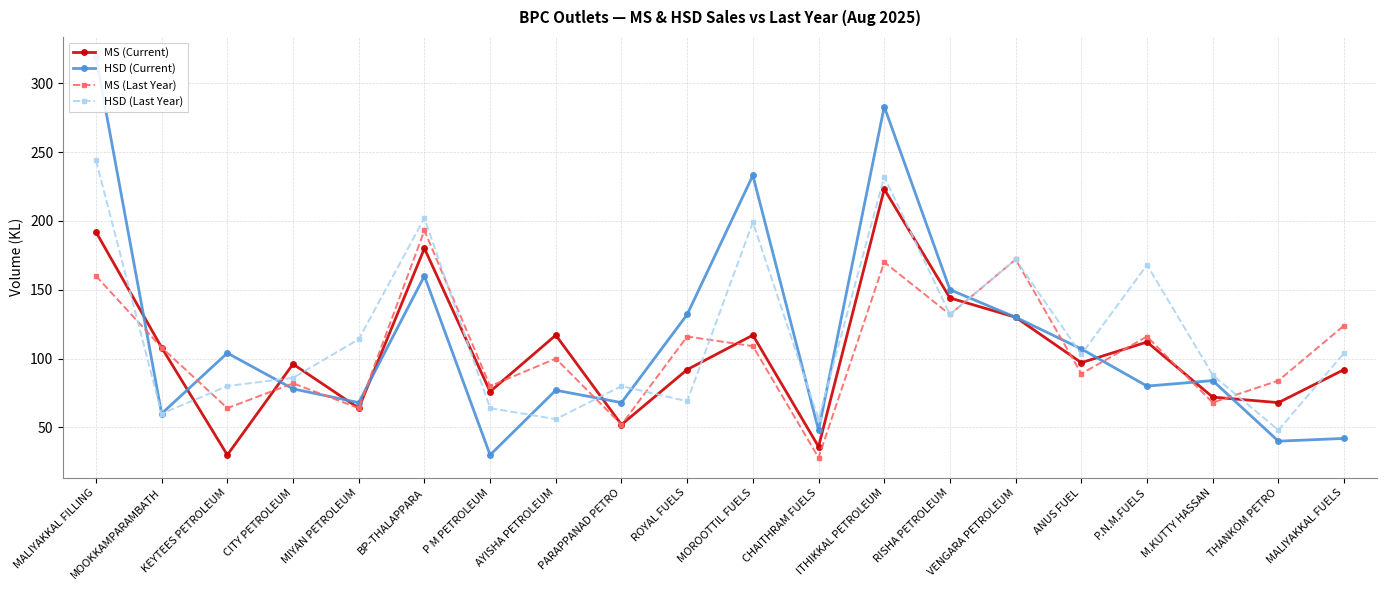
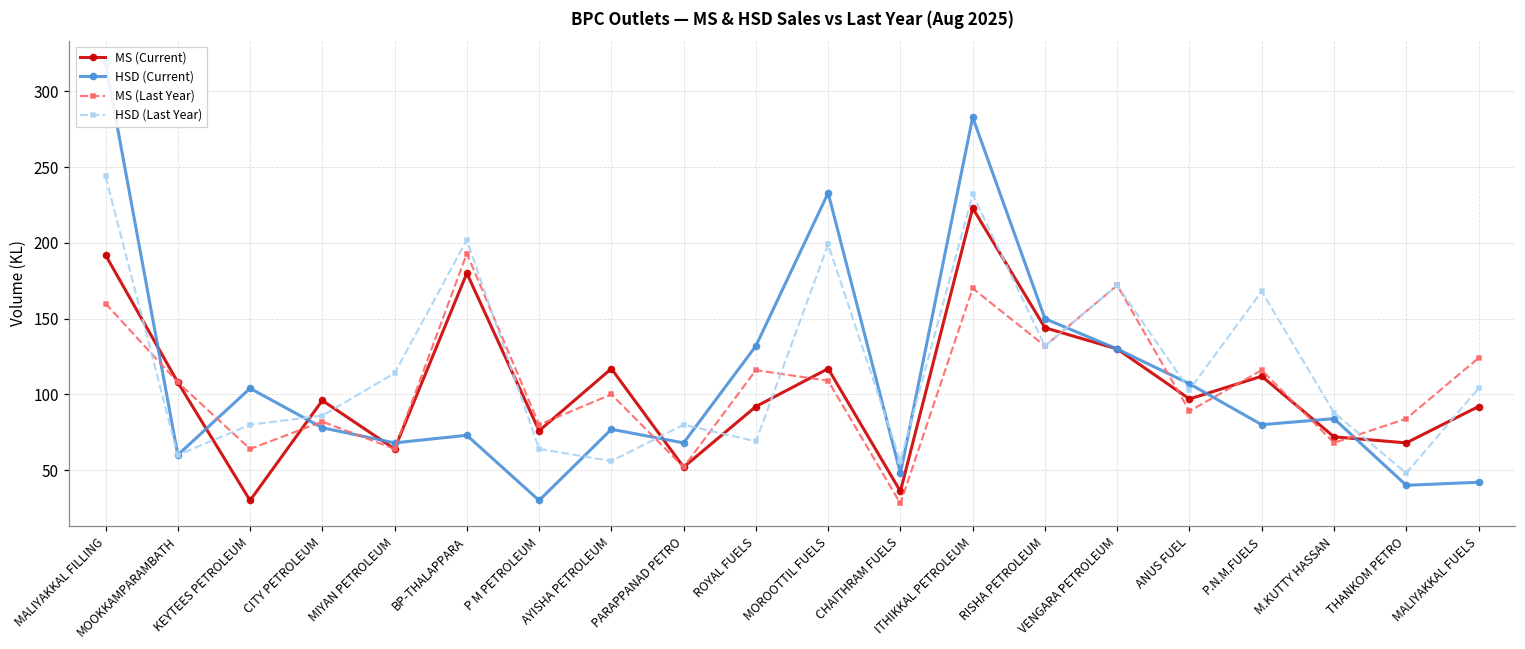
HSD (Current), BP-THALAPPARA: 160 -> 73
